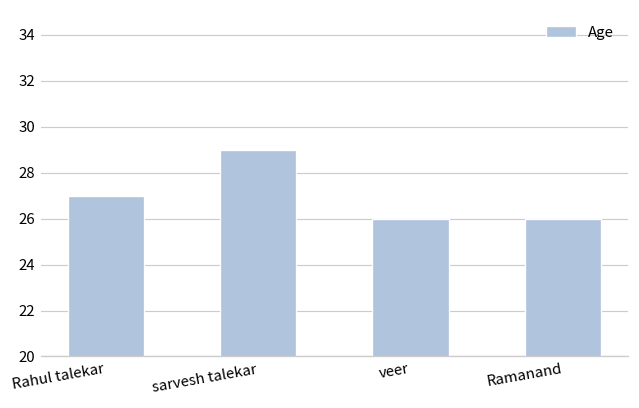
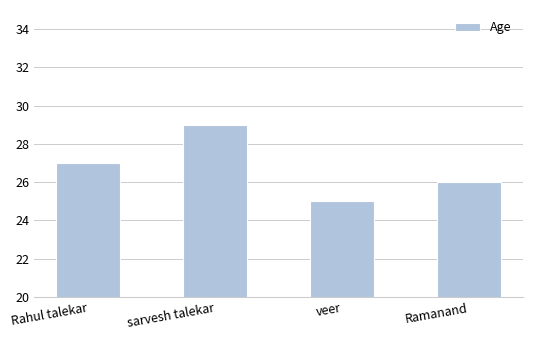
veer: 26 -> 25
